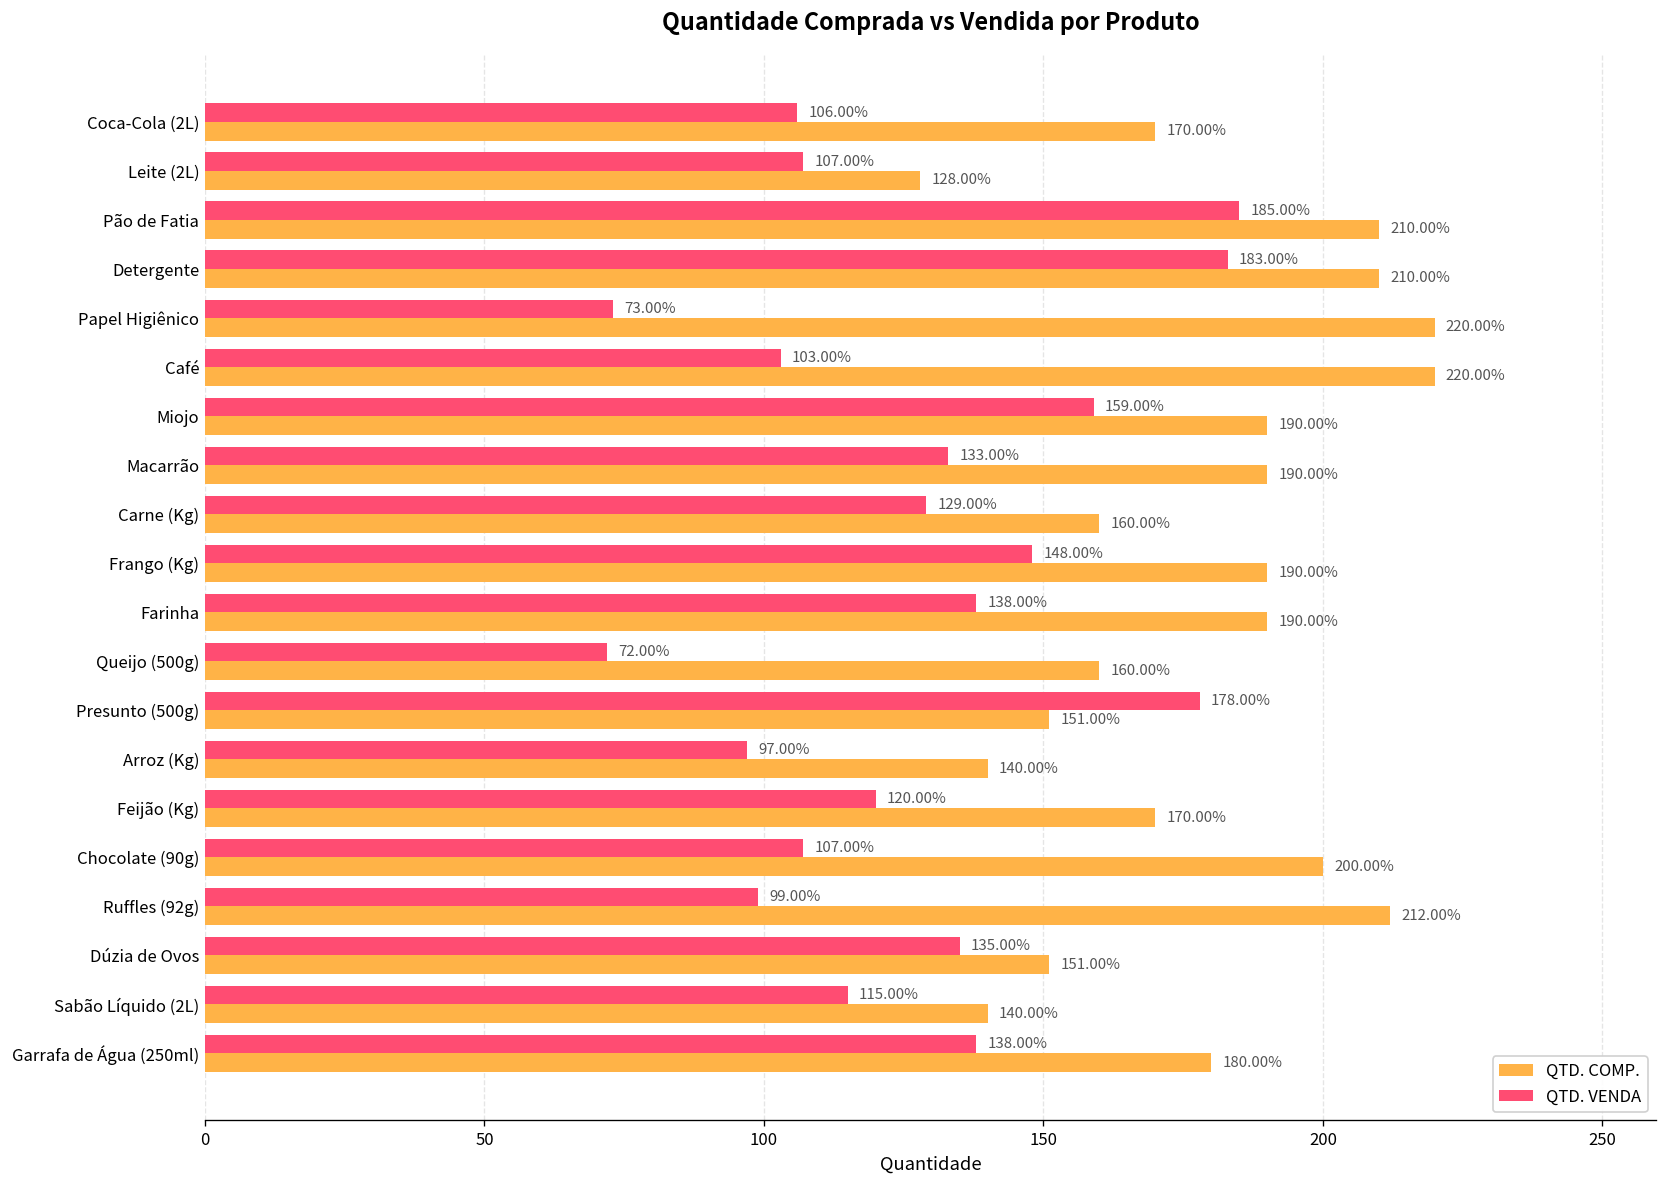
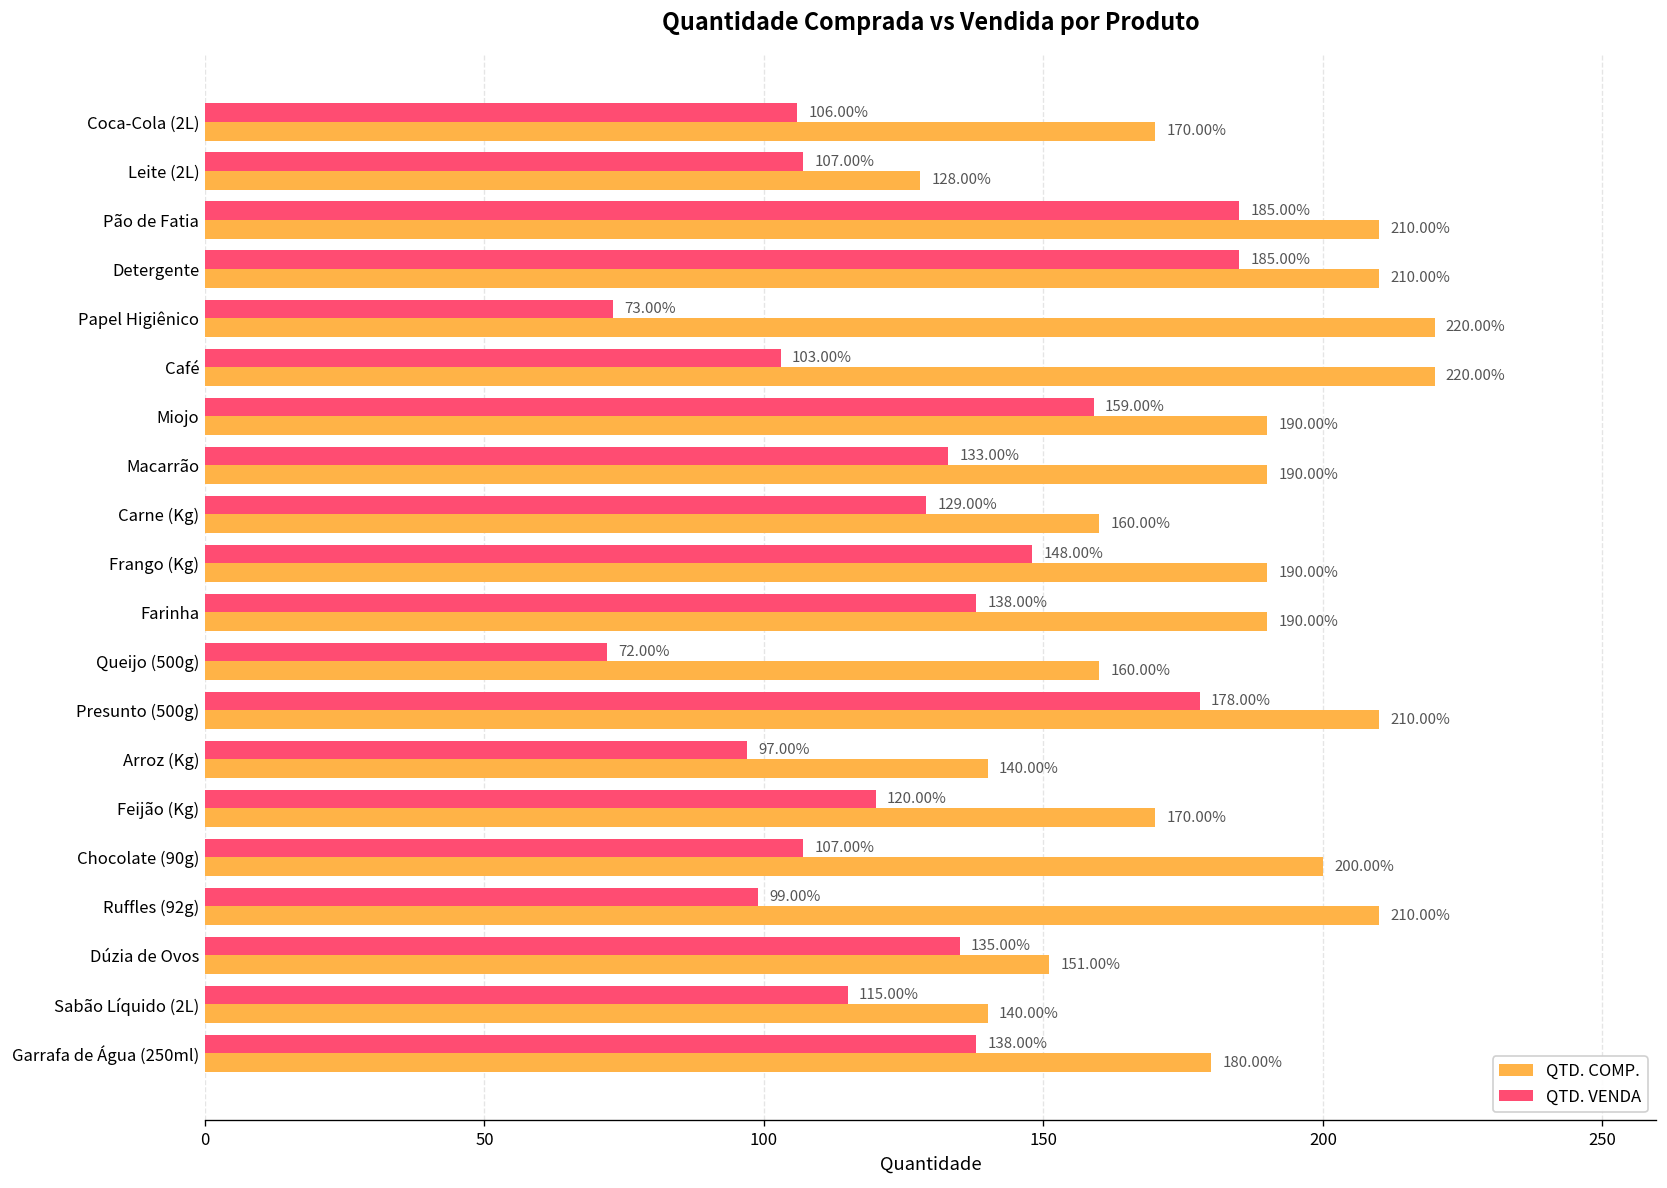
QTD. VENDA, Detergente: 183.00% -> 185.00%
QTD. COMP., Presunto (500g): 151.00% -> 210.00%
QTD. COMP., Ruffles (92g): 212.00% -> 210.00%
